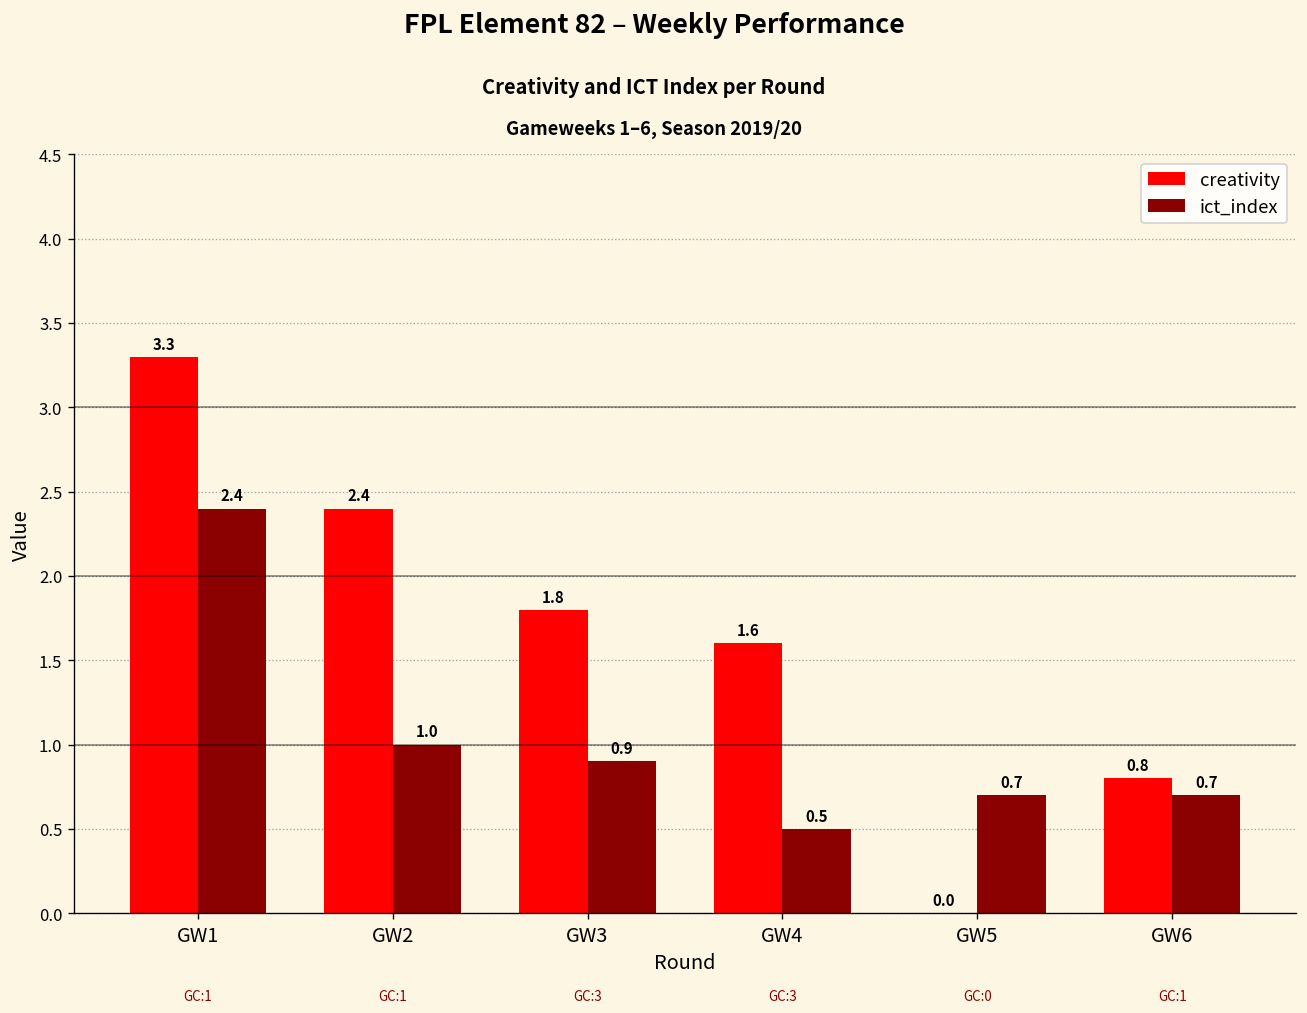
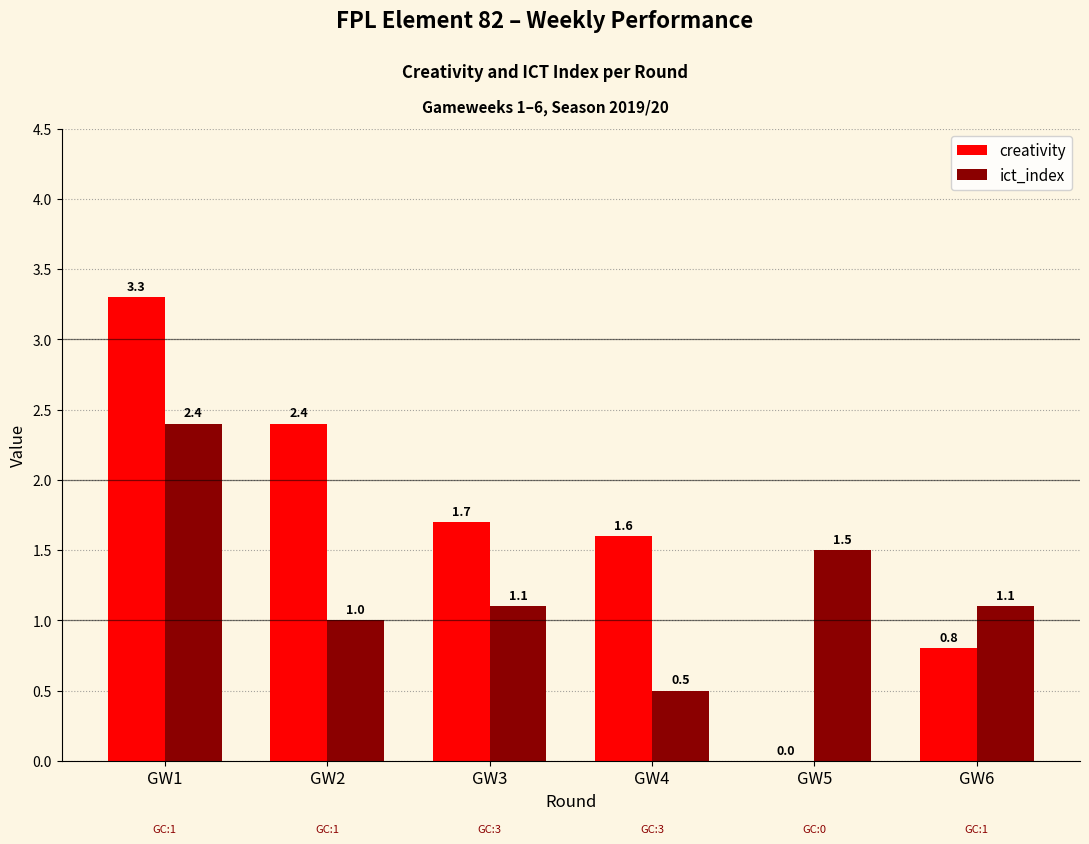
creativity, GW3: 1.8 -> 1.7
ict_index, GW3: 0.9 -> 1.1
ict_index, GW5: 0.7 -> 1.5
ict_index, GW6: 0.7 -> 1.1
